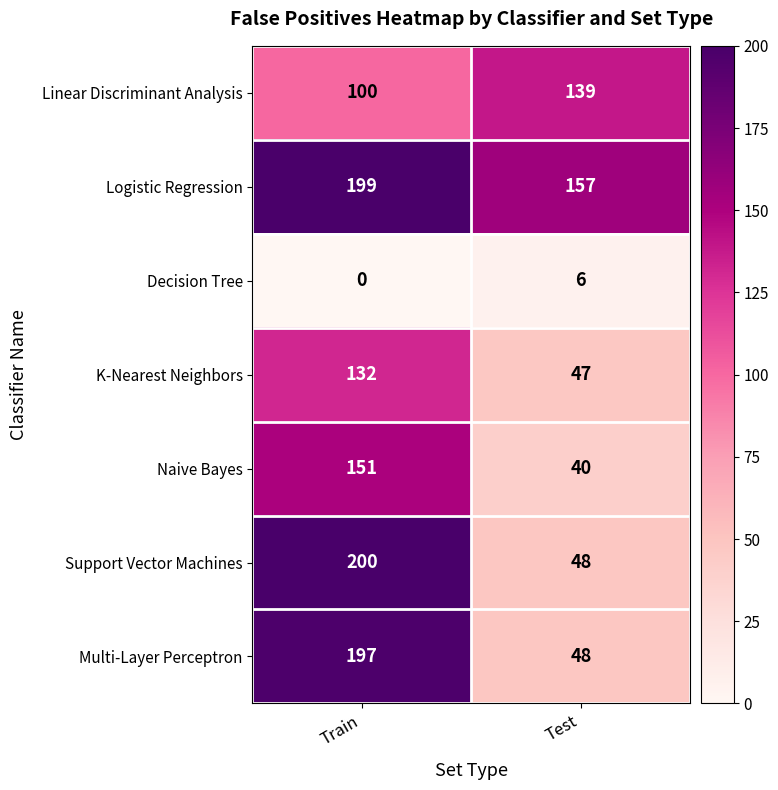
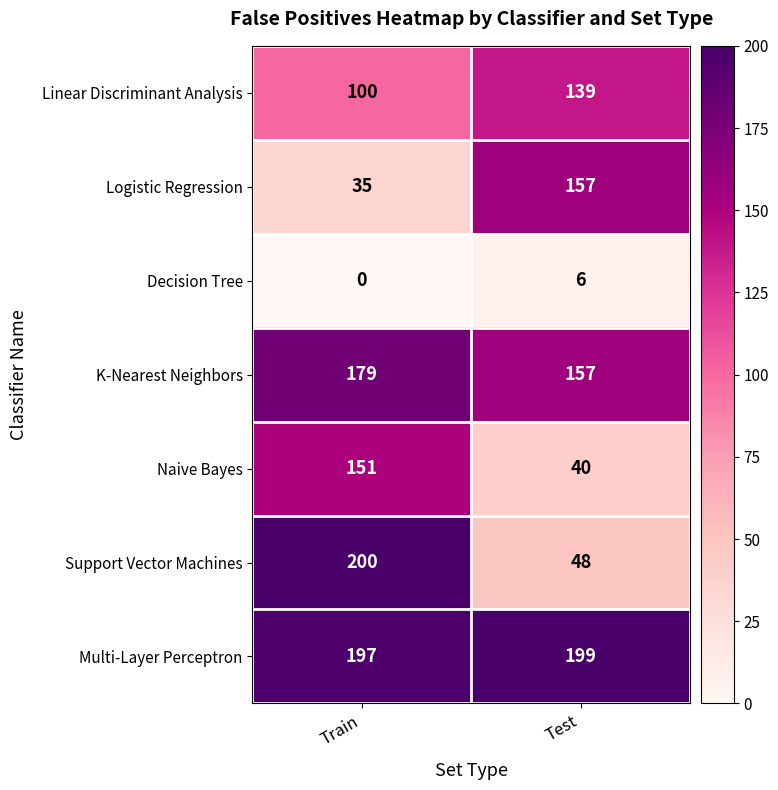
Logistic Regression, Train: 199 -> 35
K-Nearest Neighbors, Train: 132 -> 179
K-Nearest Neighbors, Test: 47 -> 157
Multi-Layer Perceptron, Test: 48 -> 199
